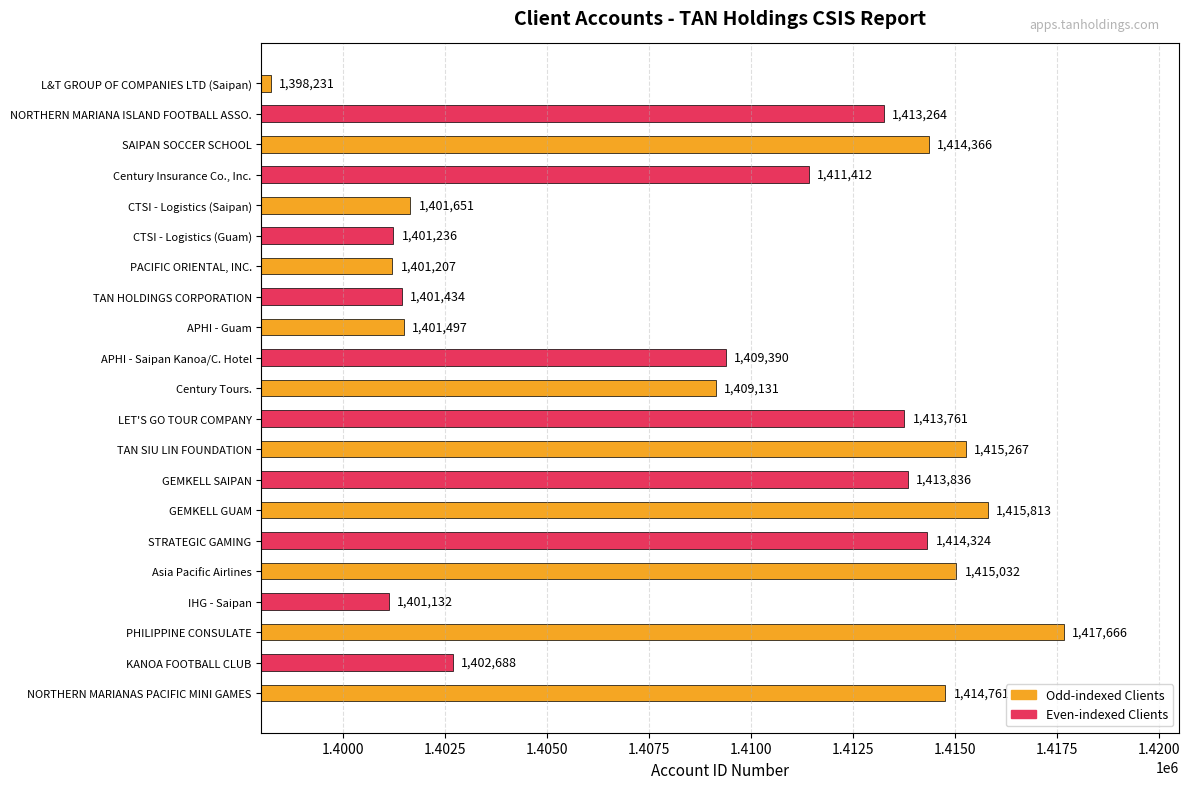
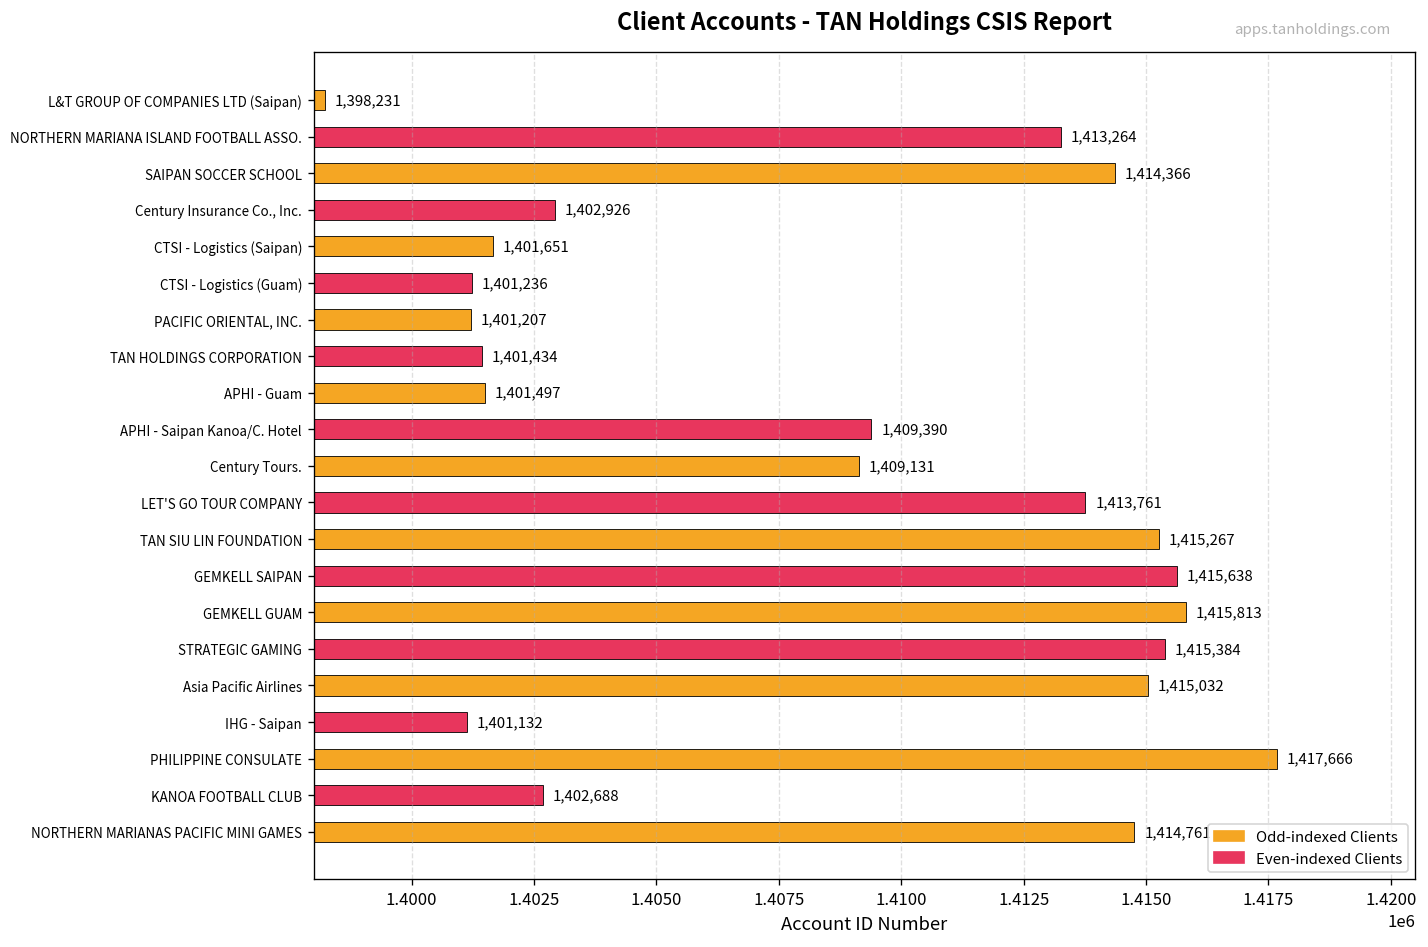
Century Insurance Co., Inc.: 1,411,412 -> 1,402,926
GEMKELL SAIPAN: 1,413,836 -> 1,415,638
STRATEGIC GAMING: 1,414,324 -> 1,415,384
